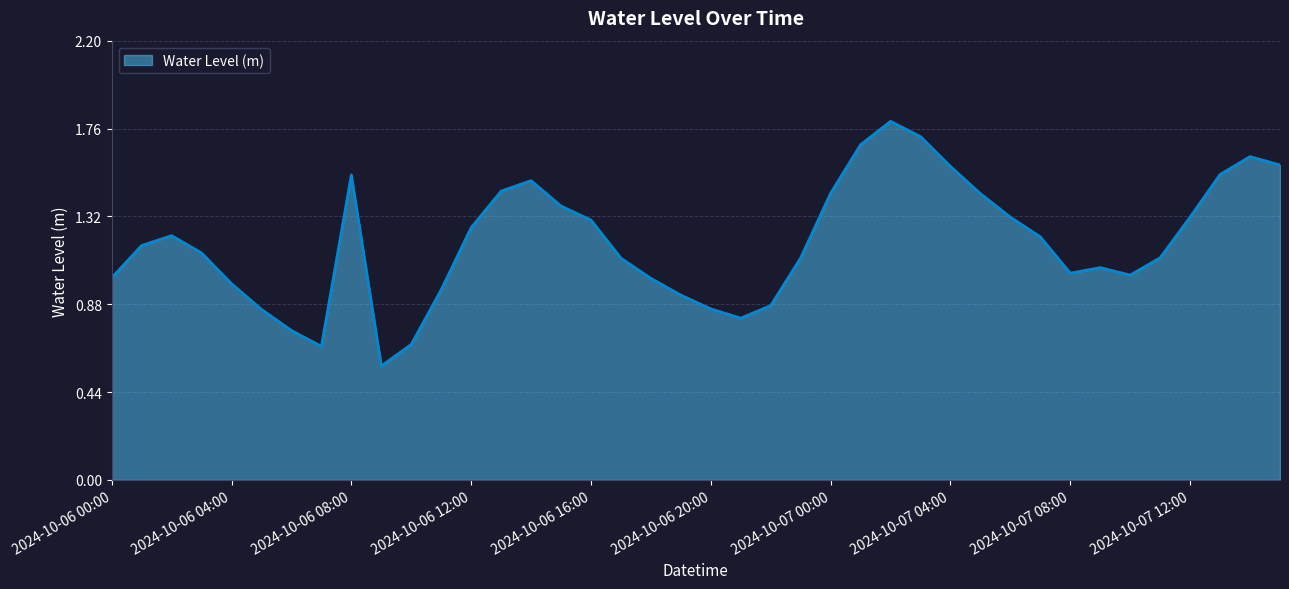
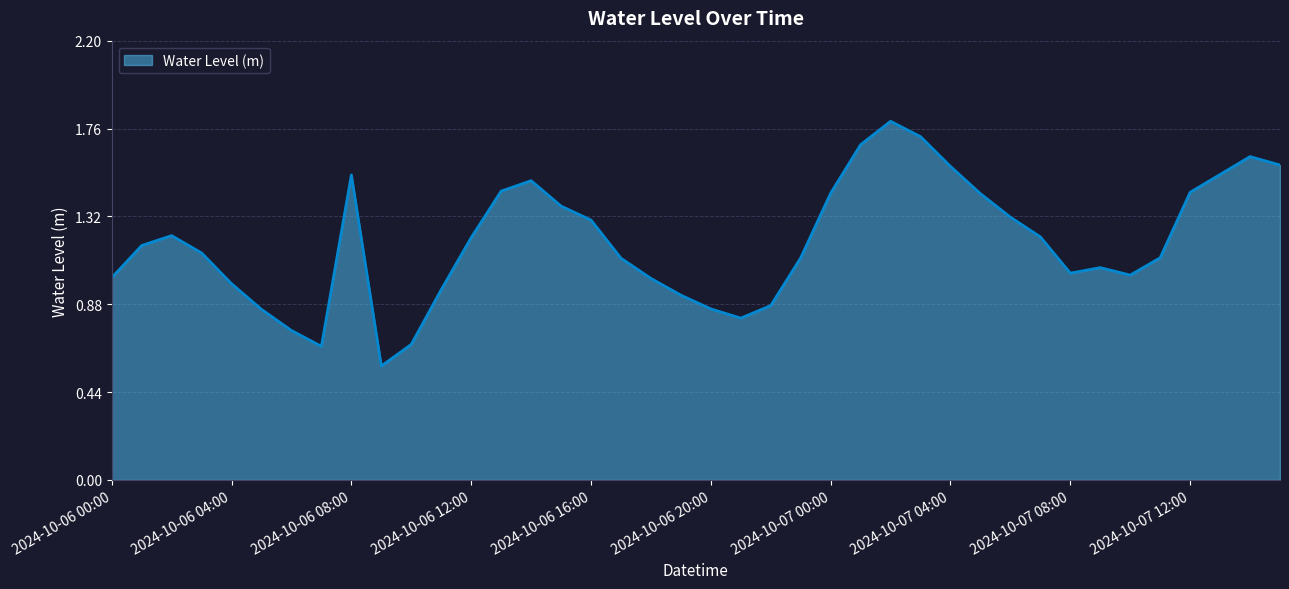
2024-10-06 12:00: 1.26 -> 1.21
2024-10-07 12:00: 1.32 -> 1.44
